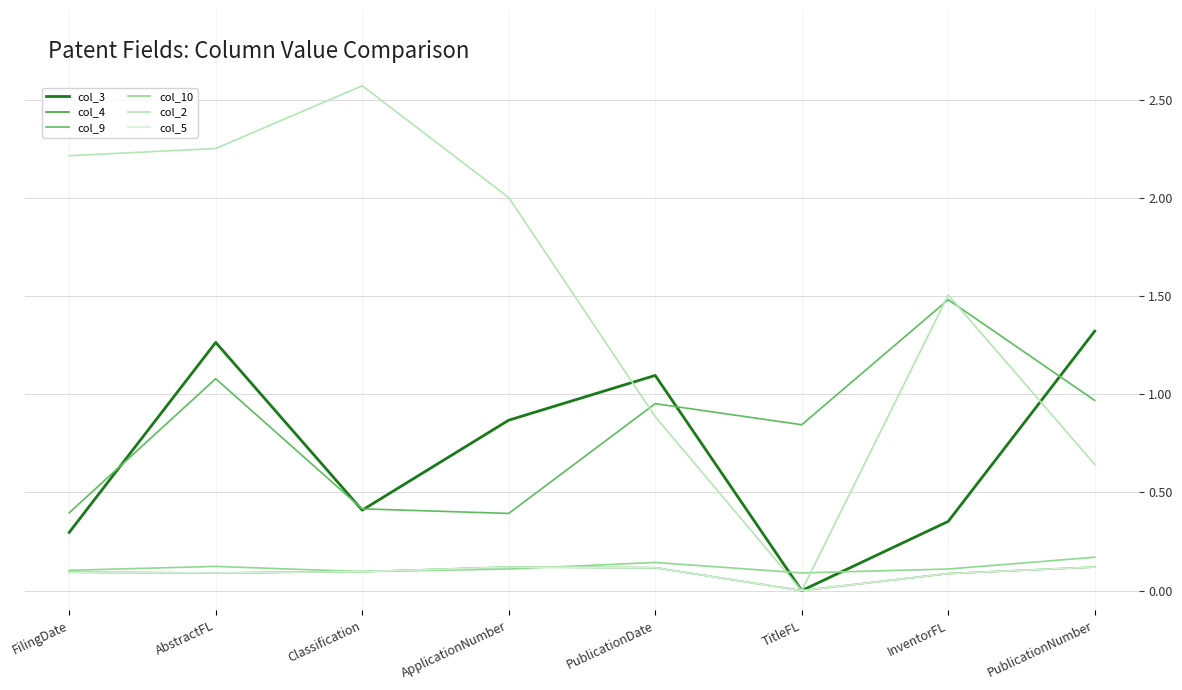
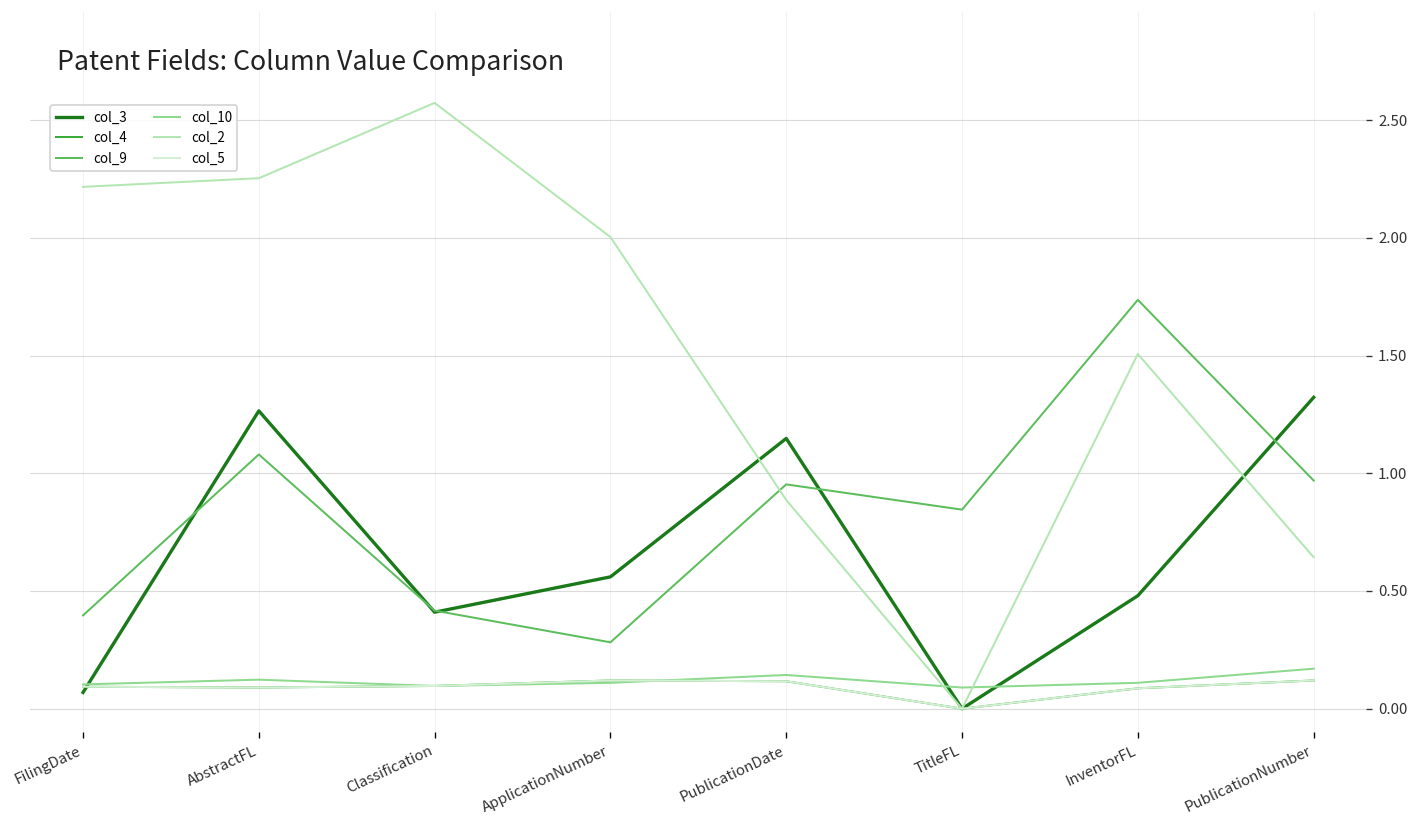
col_3, FilingDate: 0.30 -> 0.07
col_3, ApplicationNumber: 0.87 -> 0.56
col_9, ApplicationNumber: 0.39 -> 0.28
col_3, PublicationDate: 1.10 -> 1.15
col_3, InventorFL: 0.35 -> 0.48
col_9, InventorFL: 1.48 -> 1.74
